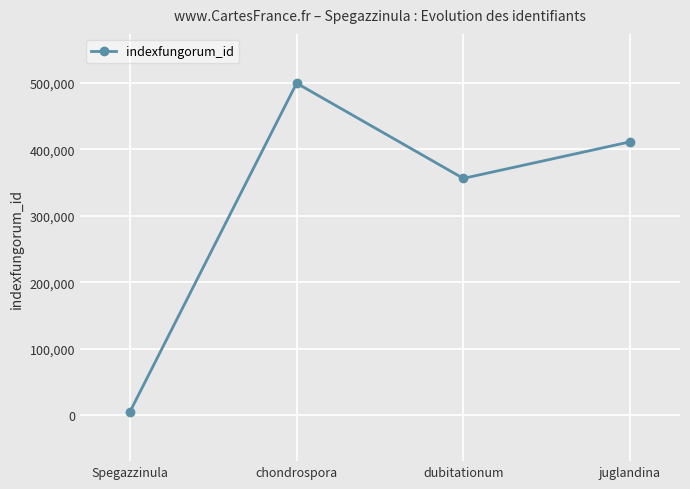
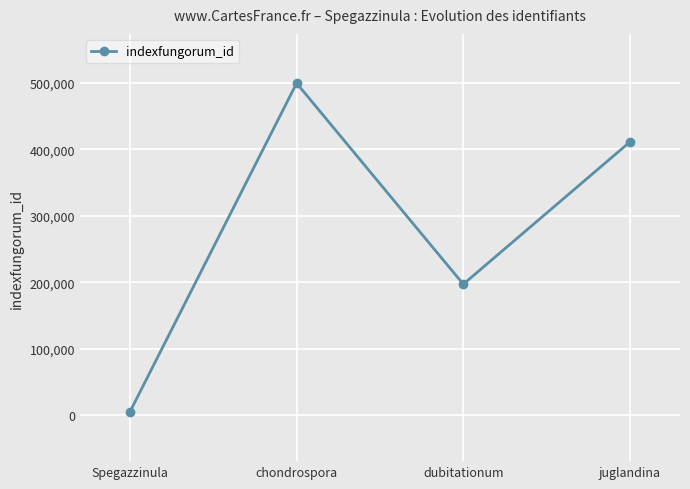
dubitationum: 360,000 -> 200,000
